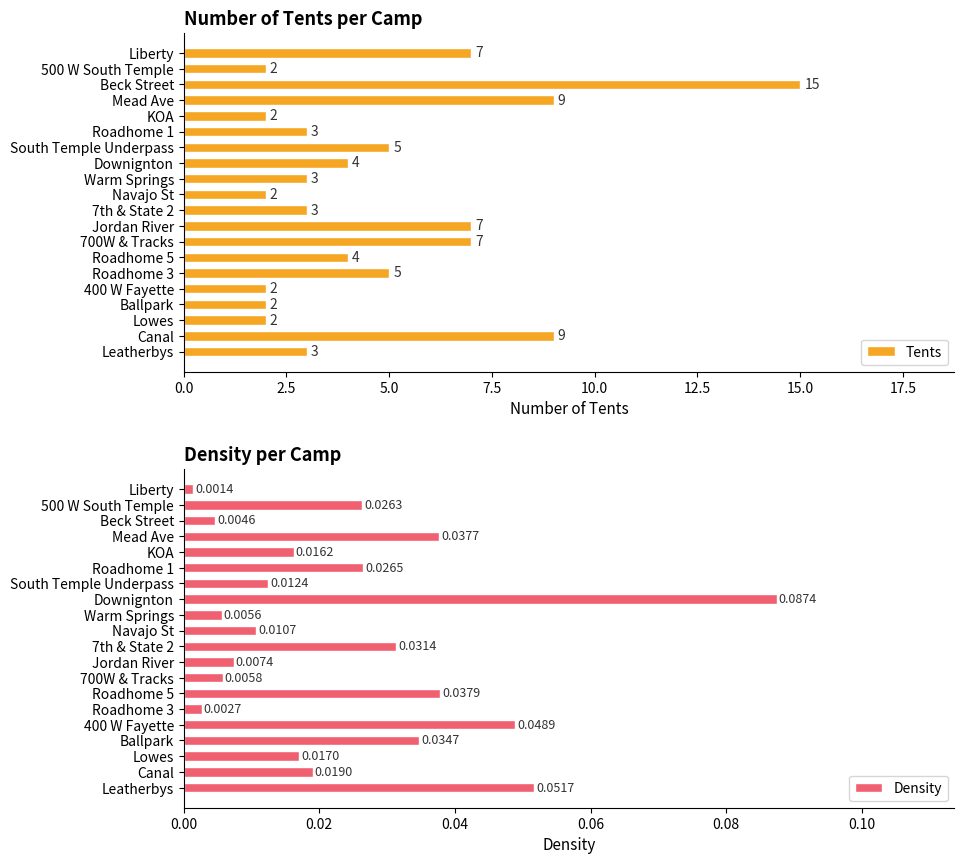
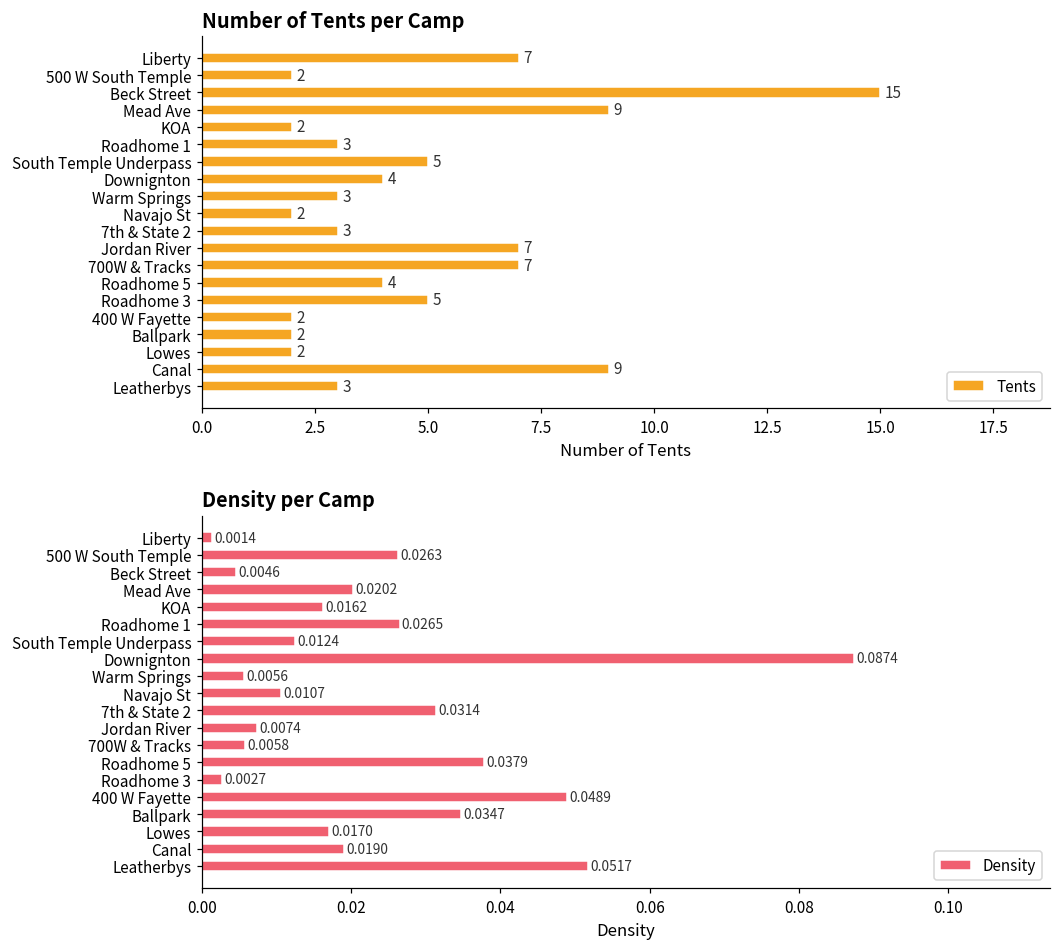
Density per Camp, Mead Ave: 0.0377 -> 0.0202
